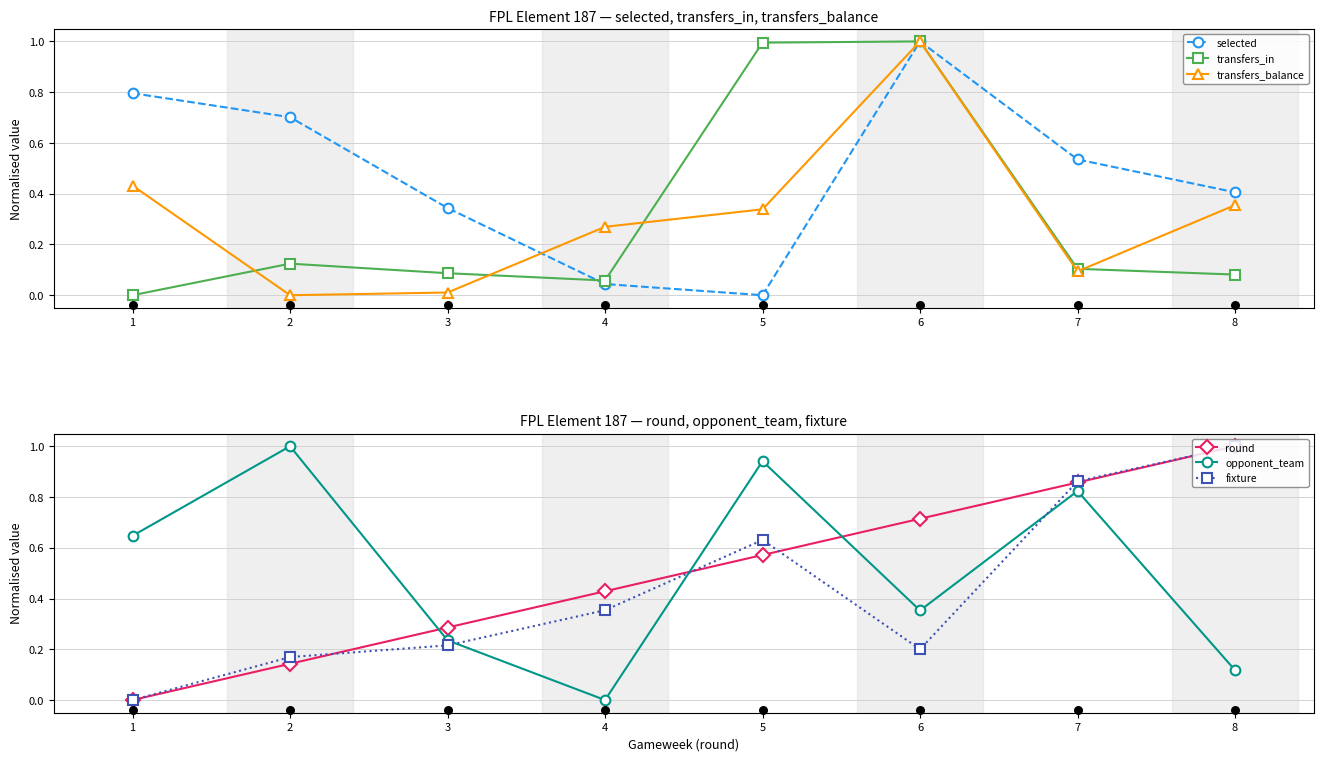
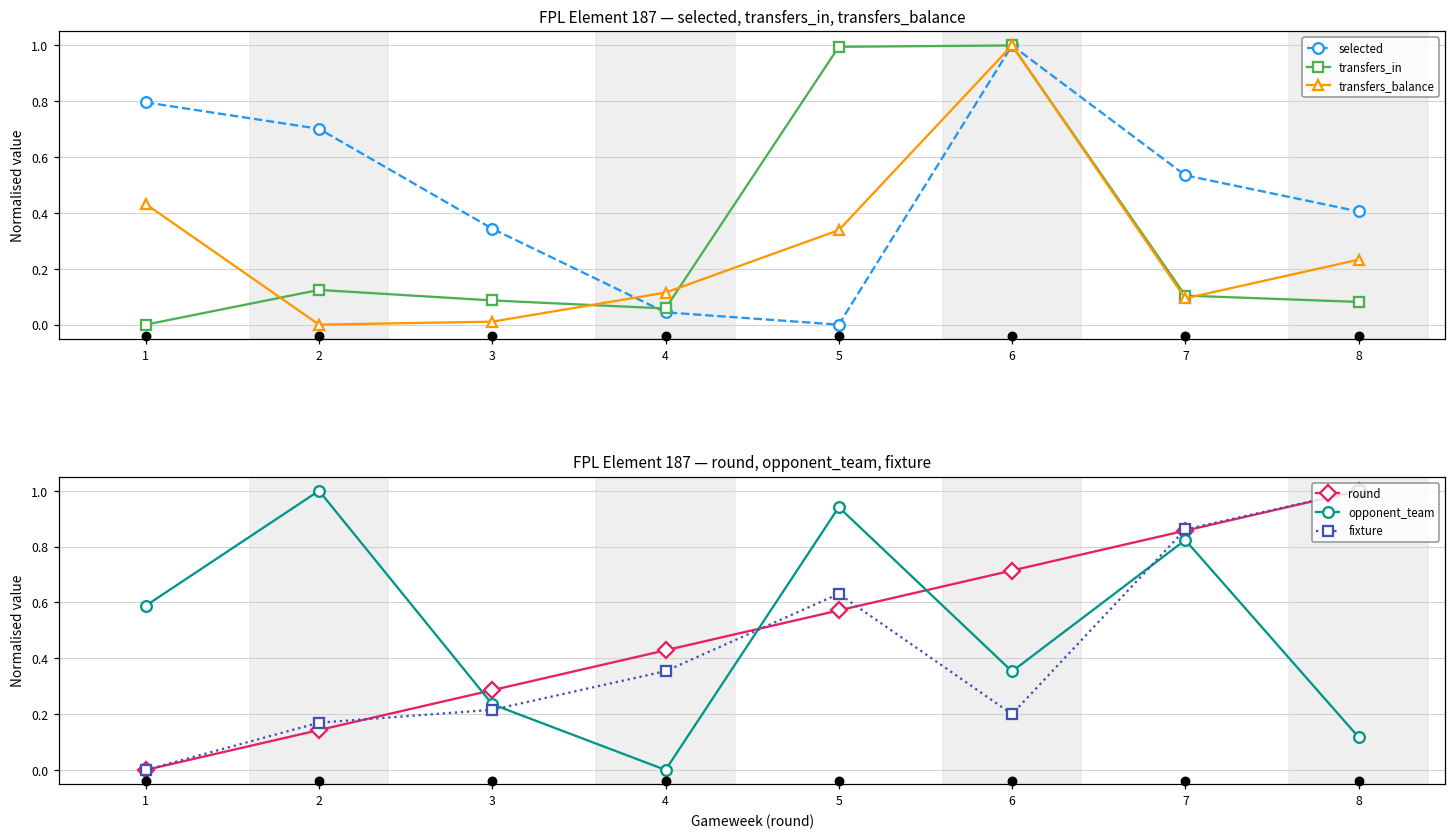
FPL Element 187 — selected, transfers_in, transfers_balance, transfers_balance, 4: 0.27 -> 0.11
FPL Element 187 — selected, transfers_in, transfers_balance, transfers_balance, 8: 0.35 -> 0.23
FPL Element 187 — round, opponent_team, fixture, opponent_team, 1: 0.65 -> 0.59
